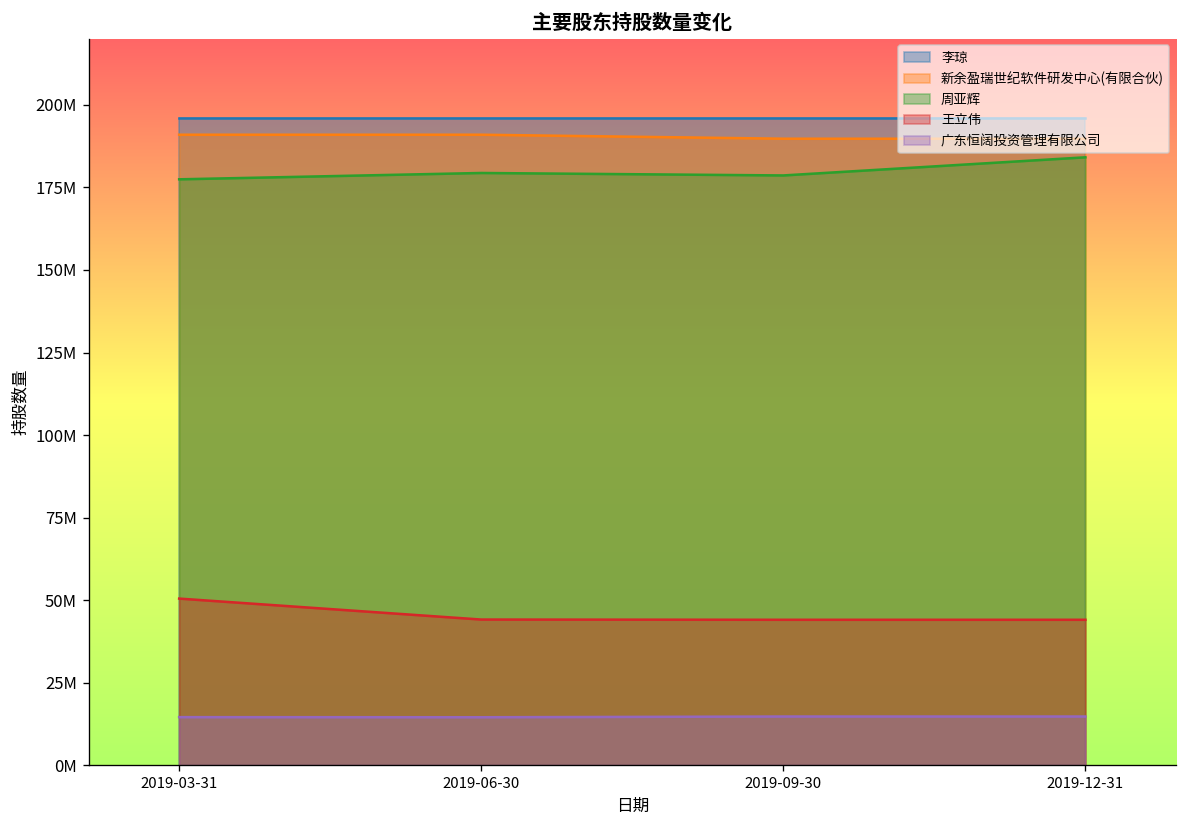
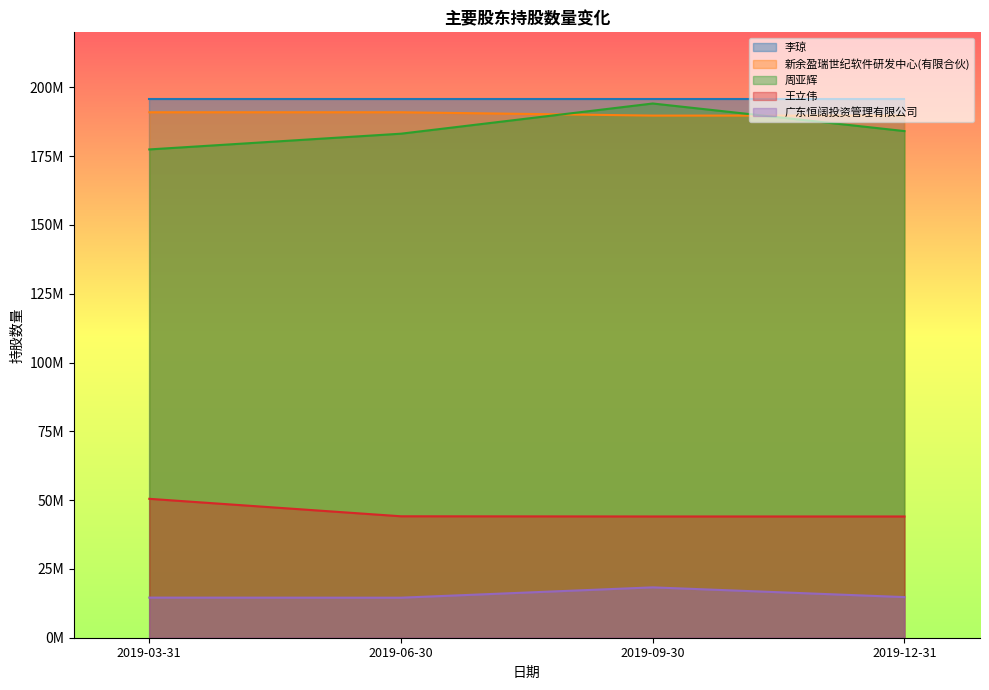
周亚辉, 2019-06-30: 179000000 -> 183000000
周亚辉, 2019-09-30: 179000000 -> 194000000
广东恒阔投资管理有限公司, 2019-09-30: 15000000 -> 18000000
